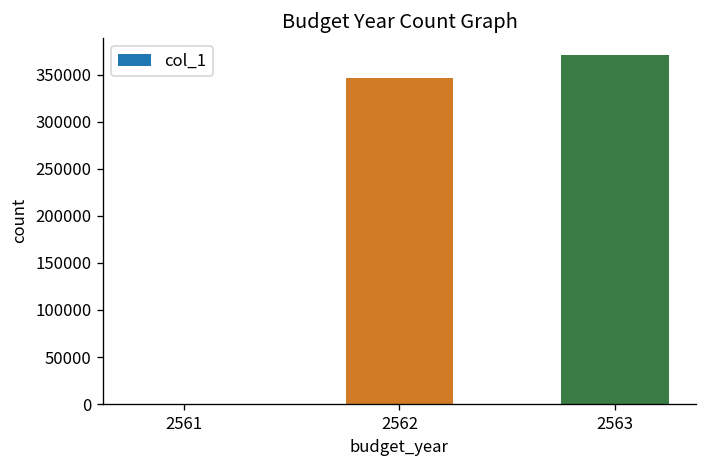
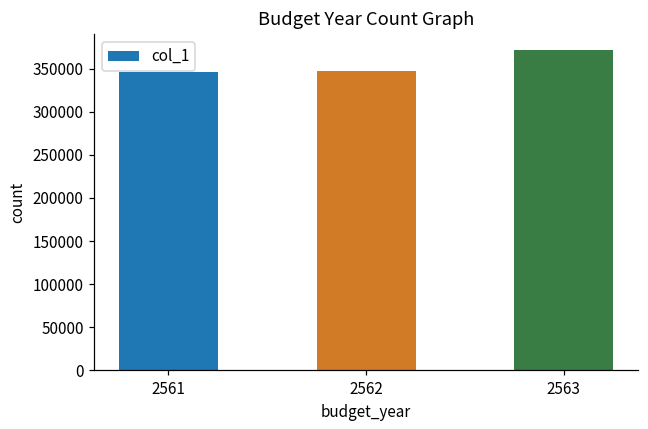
2561: 0 -> 350000
